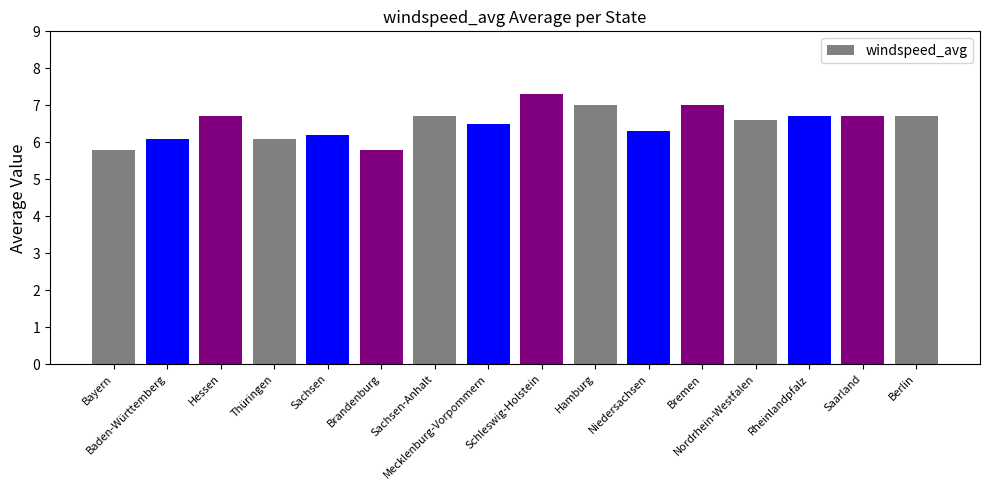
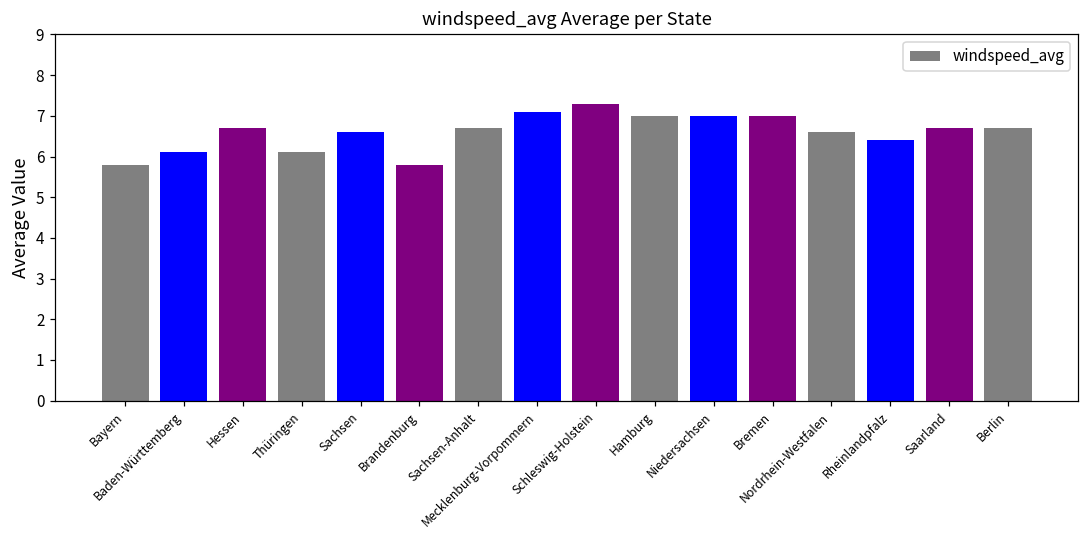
Sachsen: 6.2 -> 6.6
Mecklenburg-Vorpommern: 6.5 -> 7.1
Niedersachsen: 6.3 -> 7.0
Rheinlandpfalz: 6.7 -> 6.4
